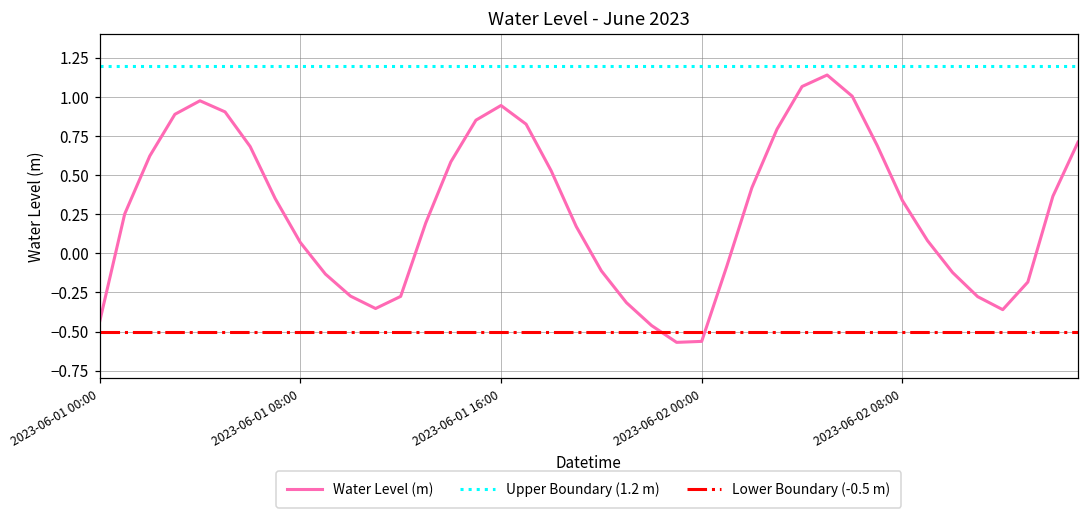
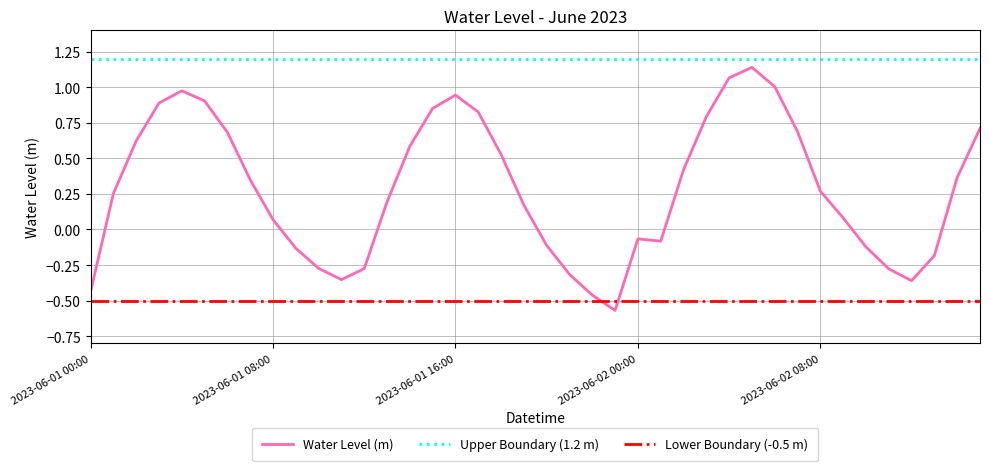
2023-06-02 00:00: -0.56 -> -0.07
2023-06-02 08:00: 0.34 -> 0.27
